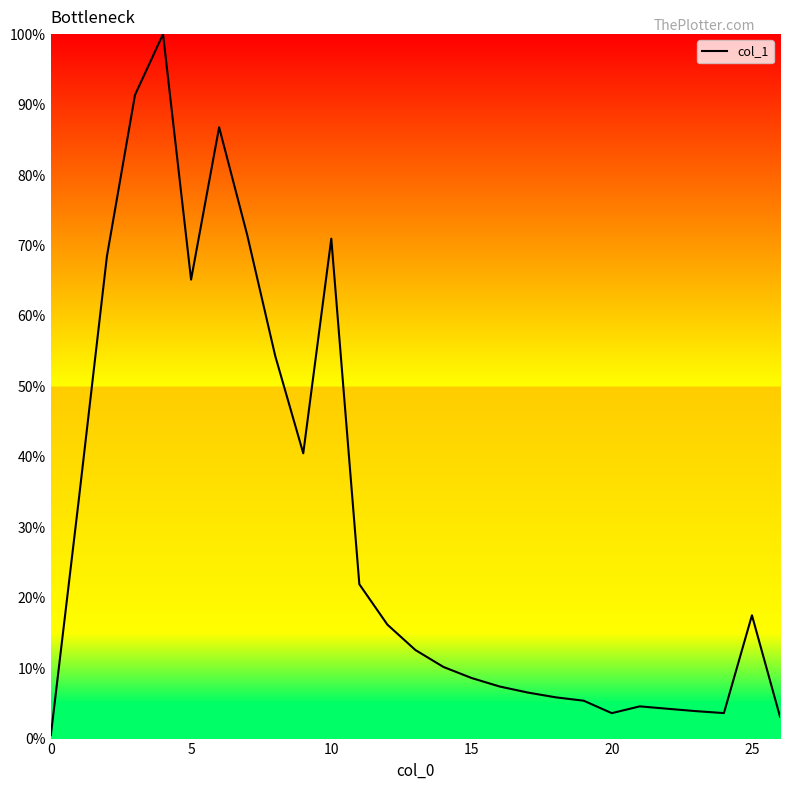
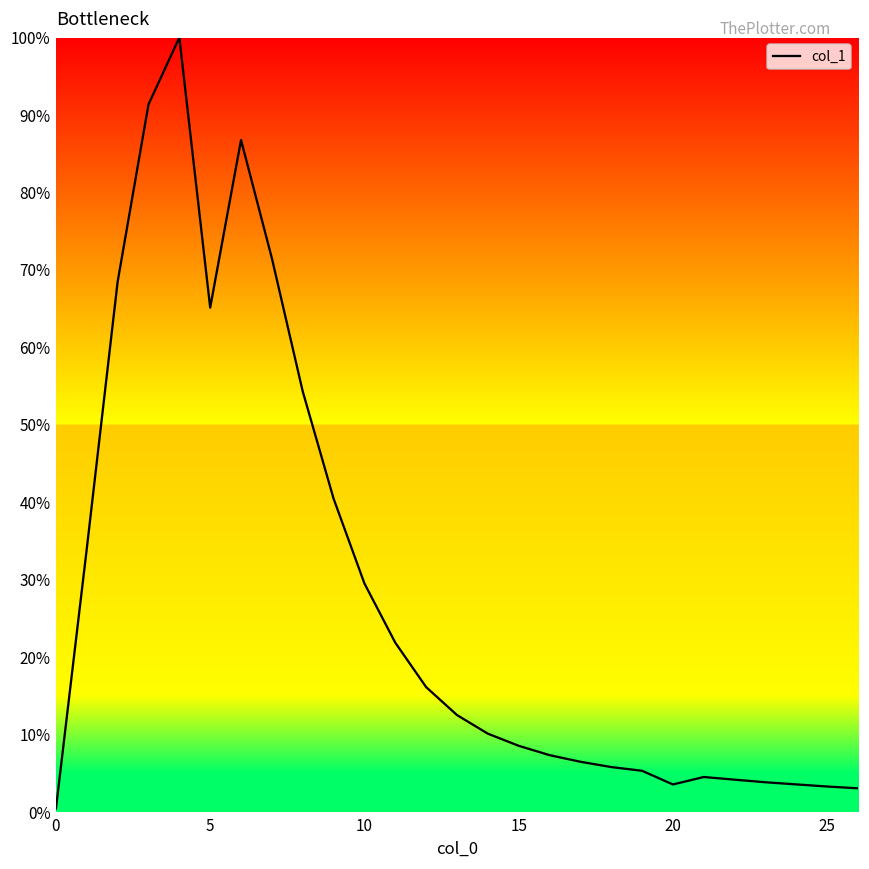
10: 71% -> 30%
25: 18% -> 3%
